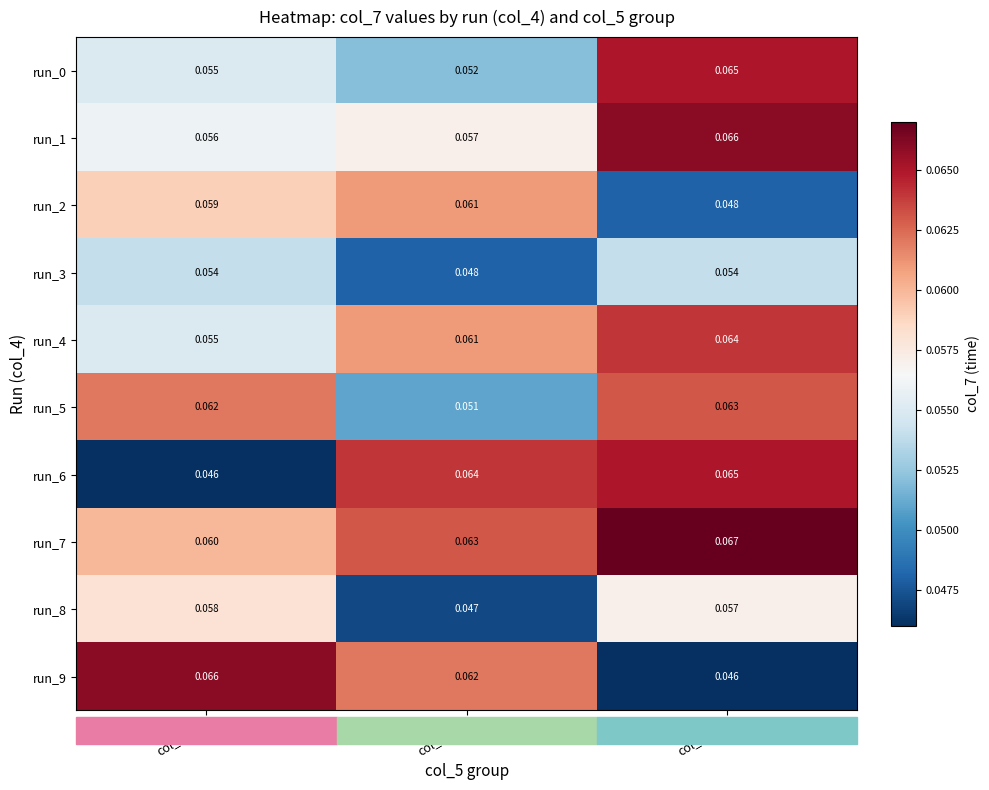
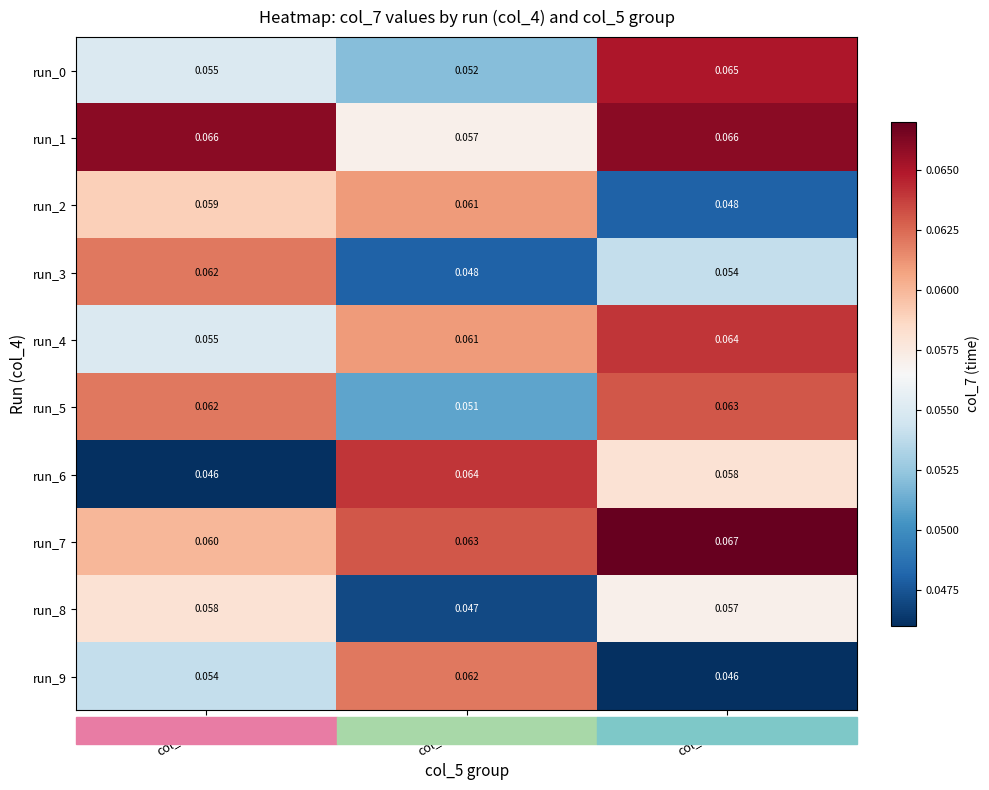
run_1, col_5=12: 0.056 -> 0.066
run_3, col_5=12: 0.054 -> 0.062
run_6, col_5=14: 0.065 -> 0.058
run_9, col_5=12: 0.066 -> 0.054
